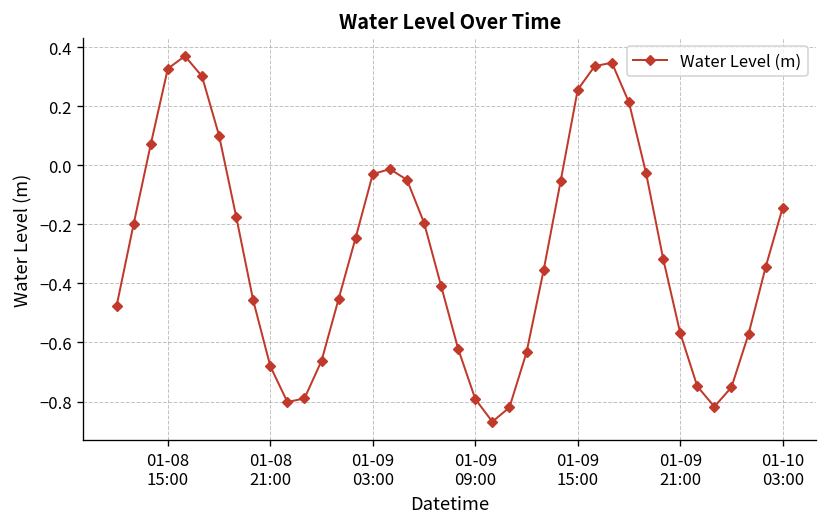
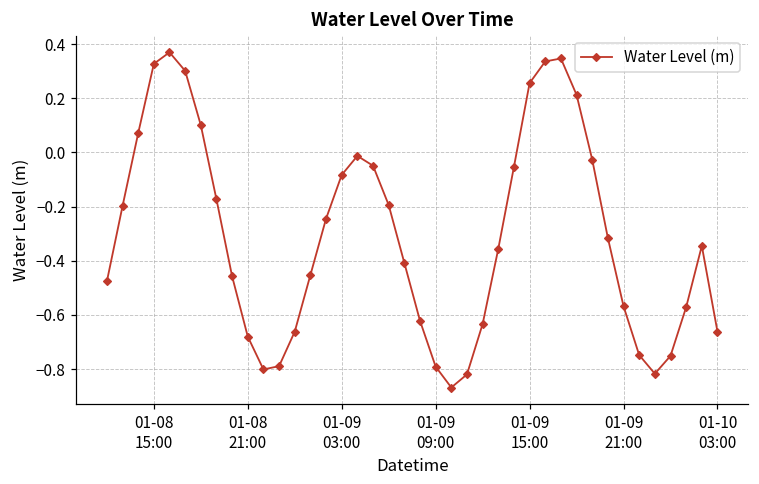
01-09 03:00: -0.03 -> -0.08
01-10 03:00: -0.14 -> -0.66
